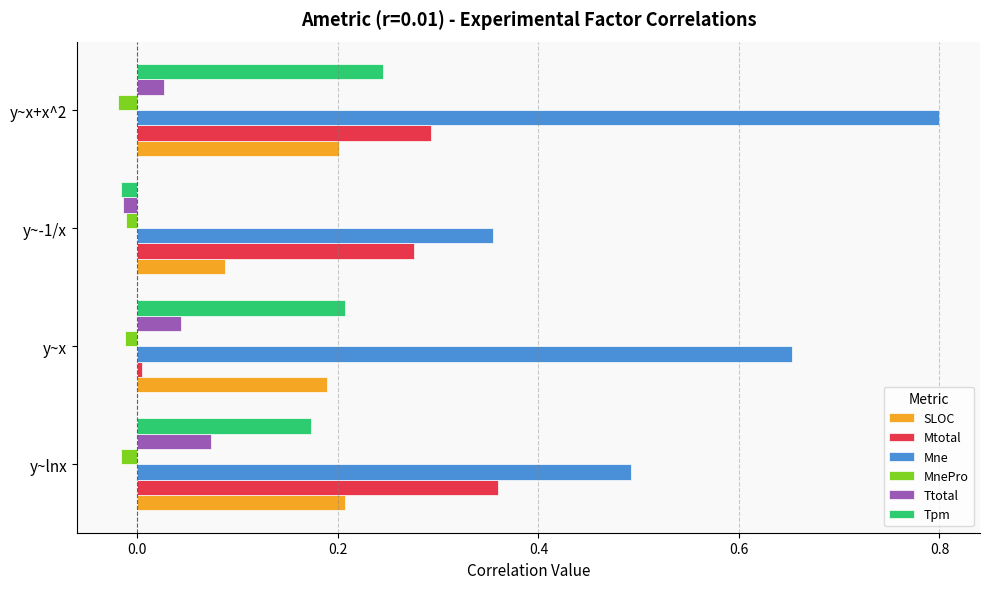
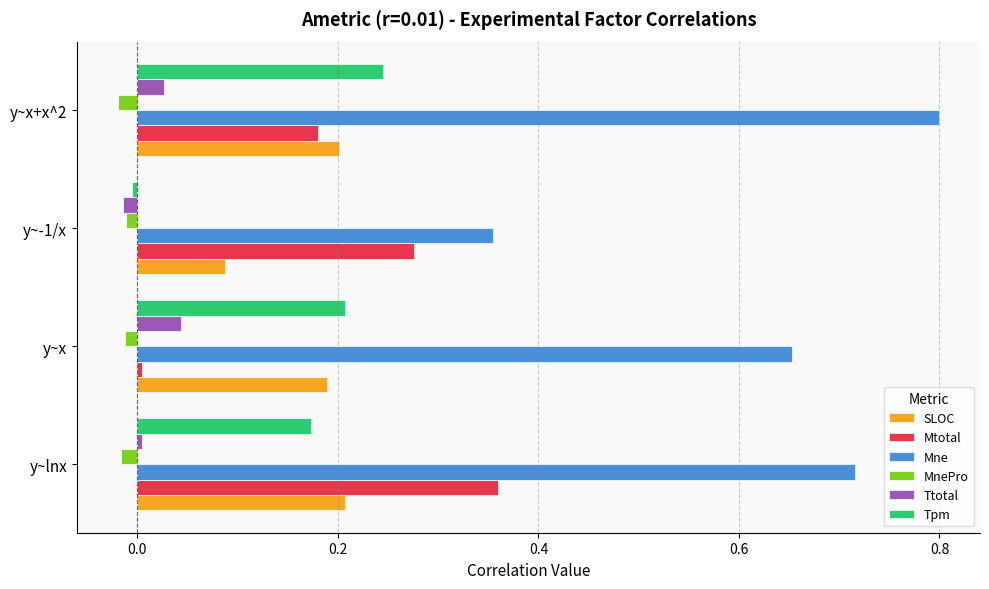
Mtotal, y~x+x^2: 0.292 -> 0.180
Tpm, y~-1/x: -0.017 -> -0.005
Ttotal, y~lnx: 0.073 -> 0.004
Mne, y~lnx: 0.493 -> 0.715
